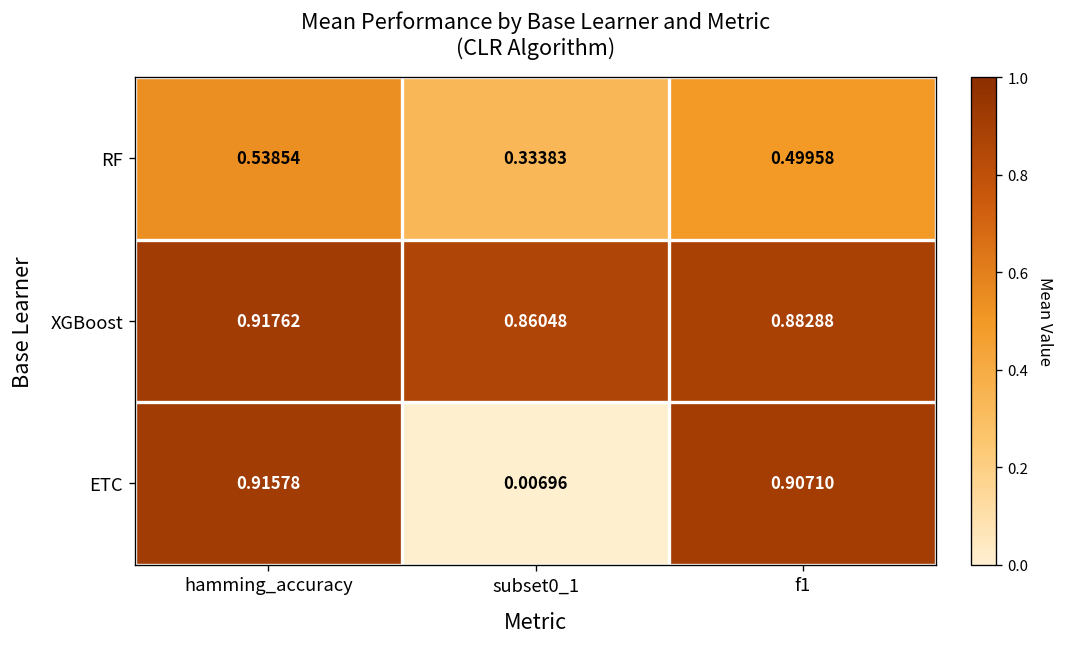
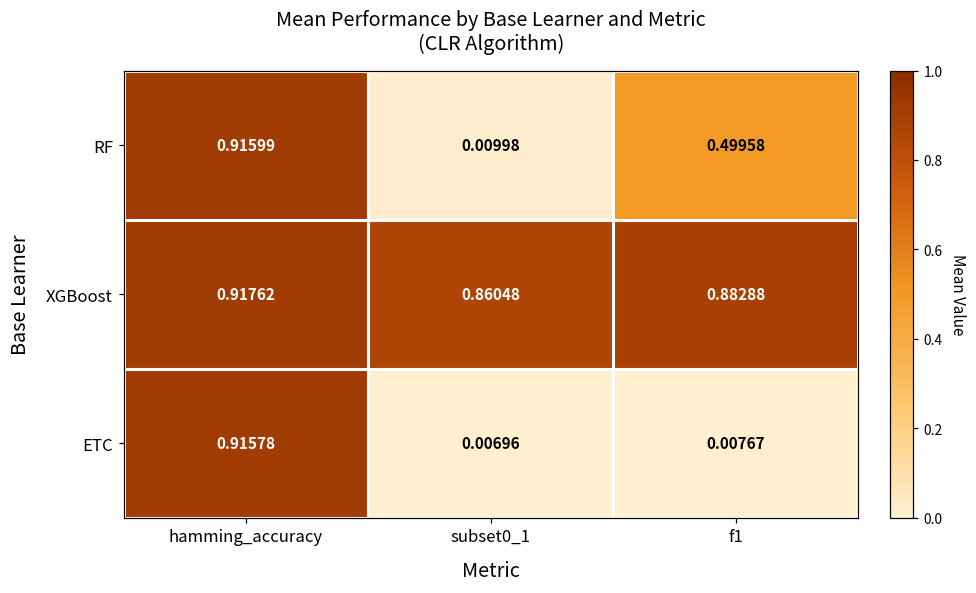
RF, hamming_accuracy: 0.53854 -> 0.91599
RF, subset0_1: 0.33383 -> 0.00998
ETC, f1: 0.90710 -> 0.00767
